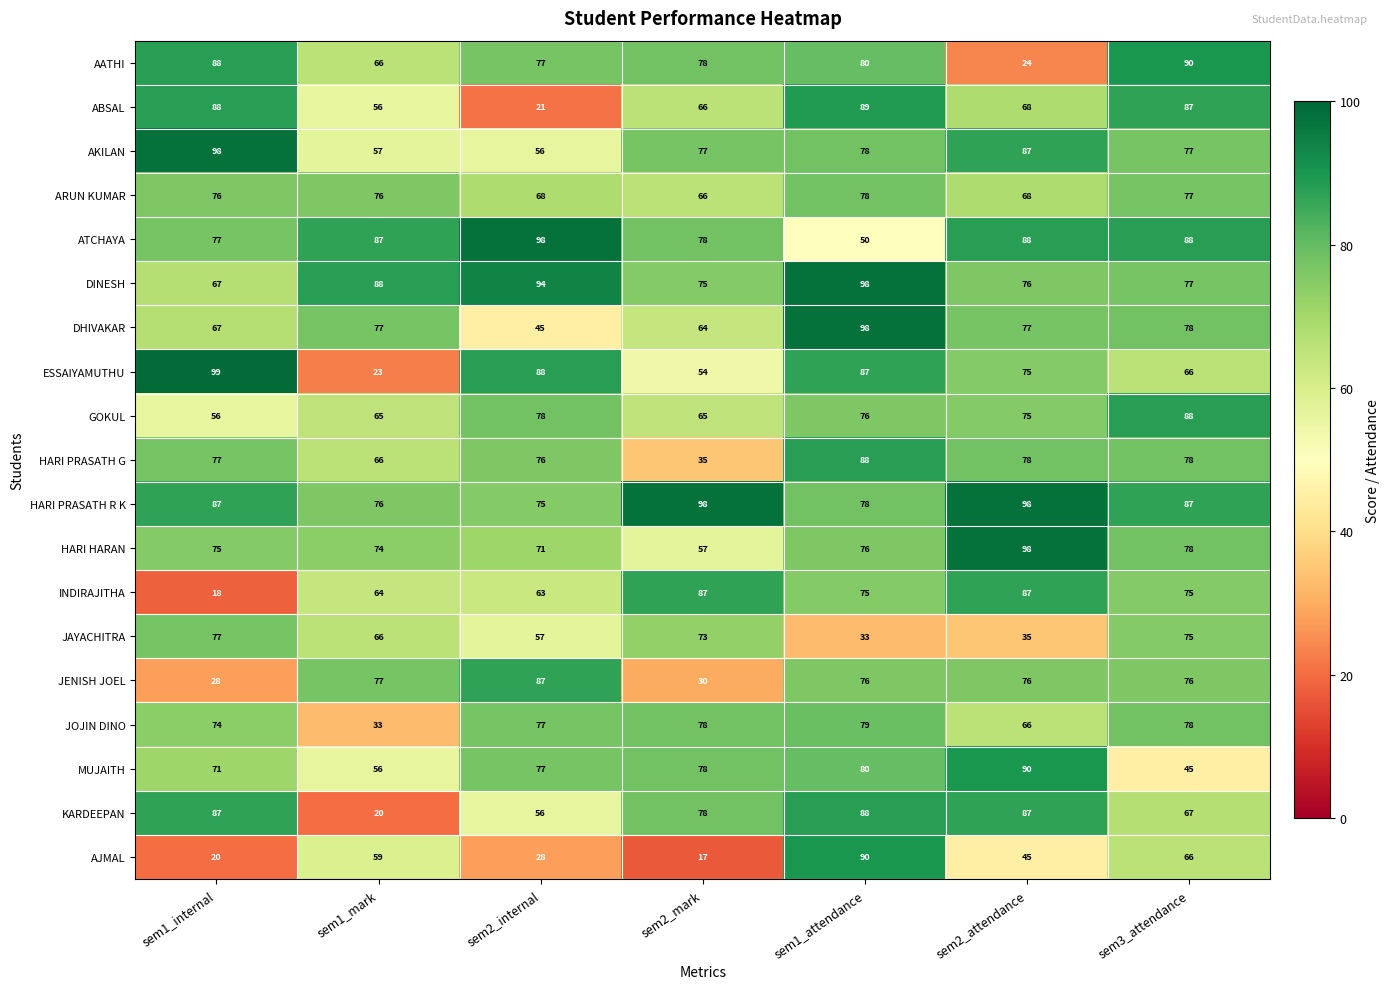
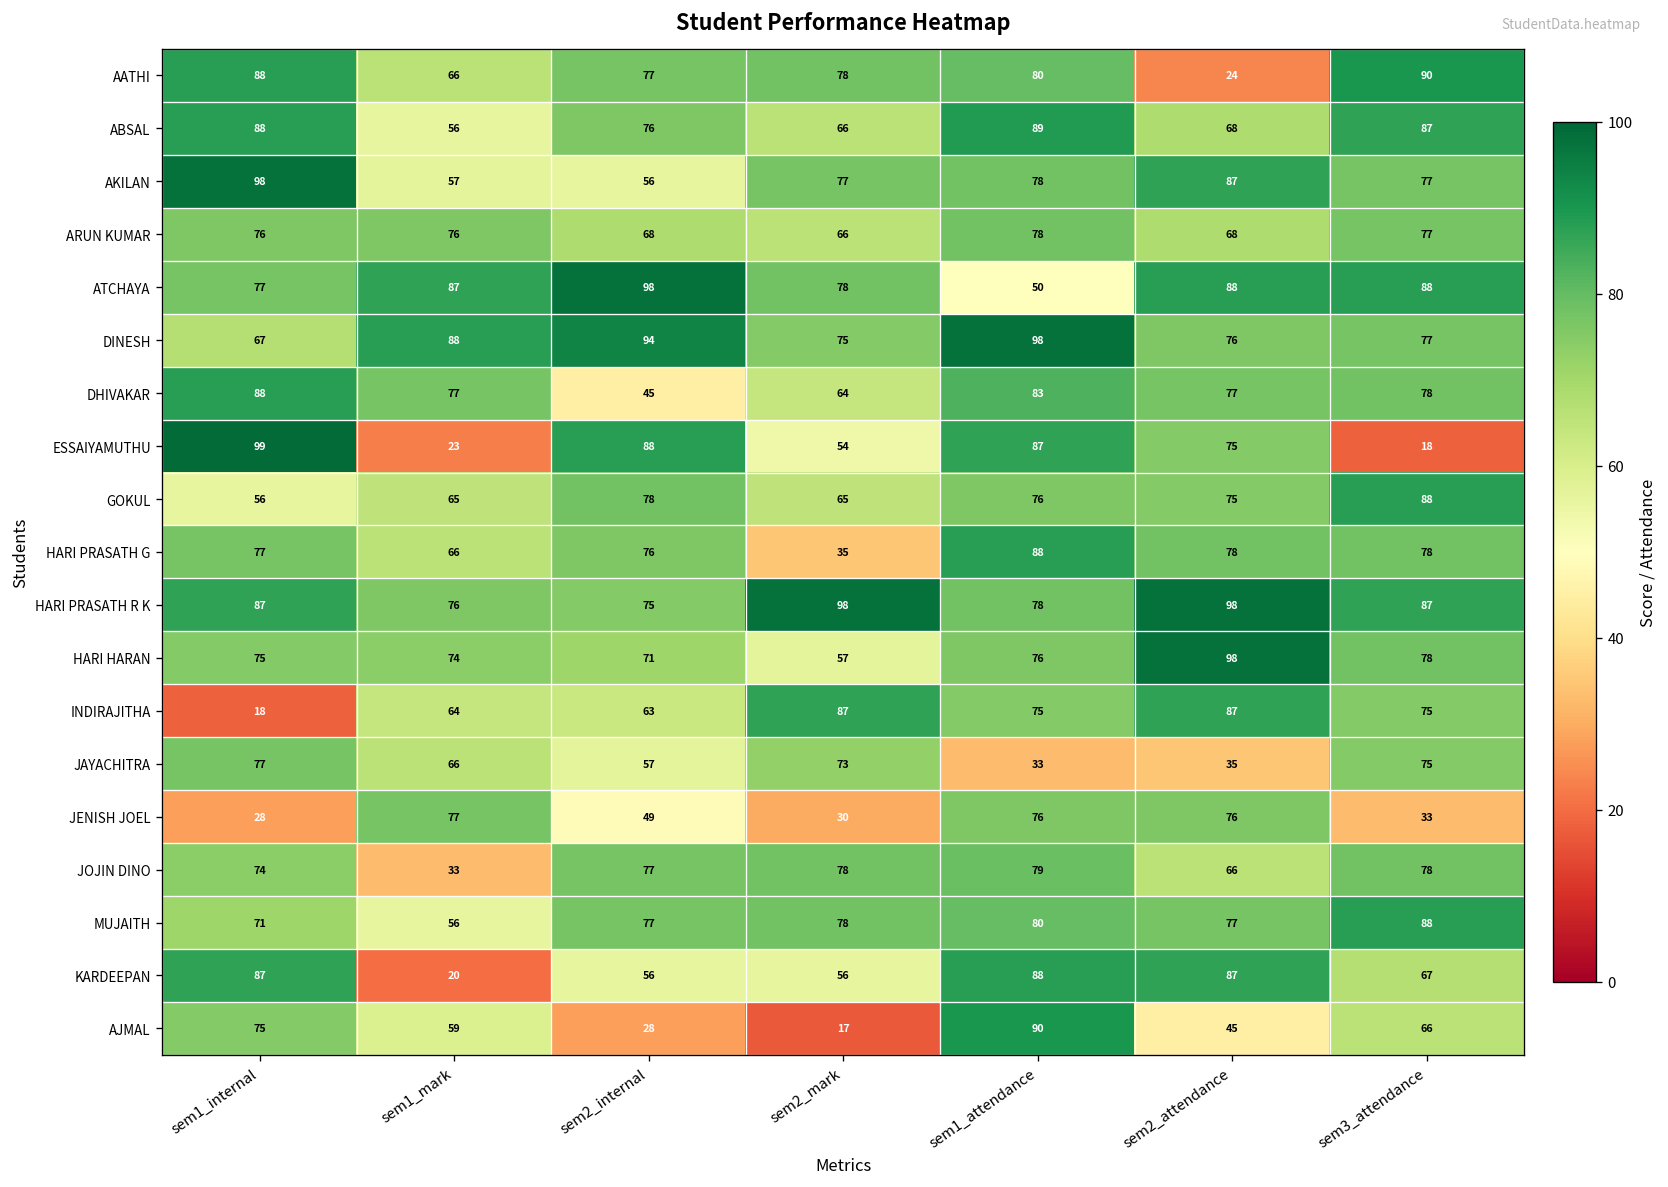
ABSAL, sem2_internal: 21 -> 76
DHIVAKAR, sem1_internal: 67 -> 88
DHIVAKAR, sem1_attendance: 98 -> 83
ESSAIYAMUTHU, sem3_attendance: 66 -> 18
JENISH JOEL, sem2_internal: 87 -> 49
JENISH JOEL, sem3_attendance: 76 -> 33
MUJAITH, sem2_attendance: 90 -> 77
MUJAITH, sem3_attendance: 45 -> 88
KARDEEPAN, sem2_mark: 78 -> 56
AJMAL, sem1_internal: 20 -> 75
